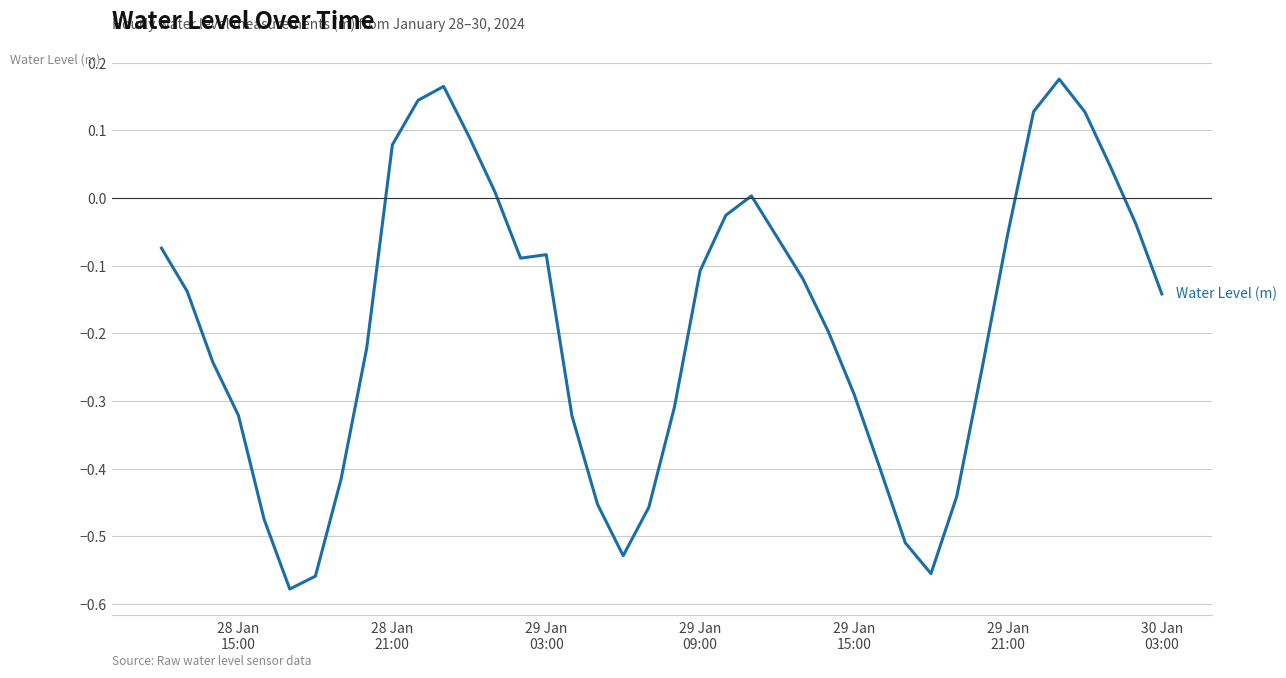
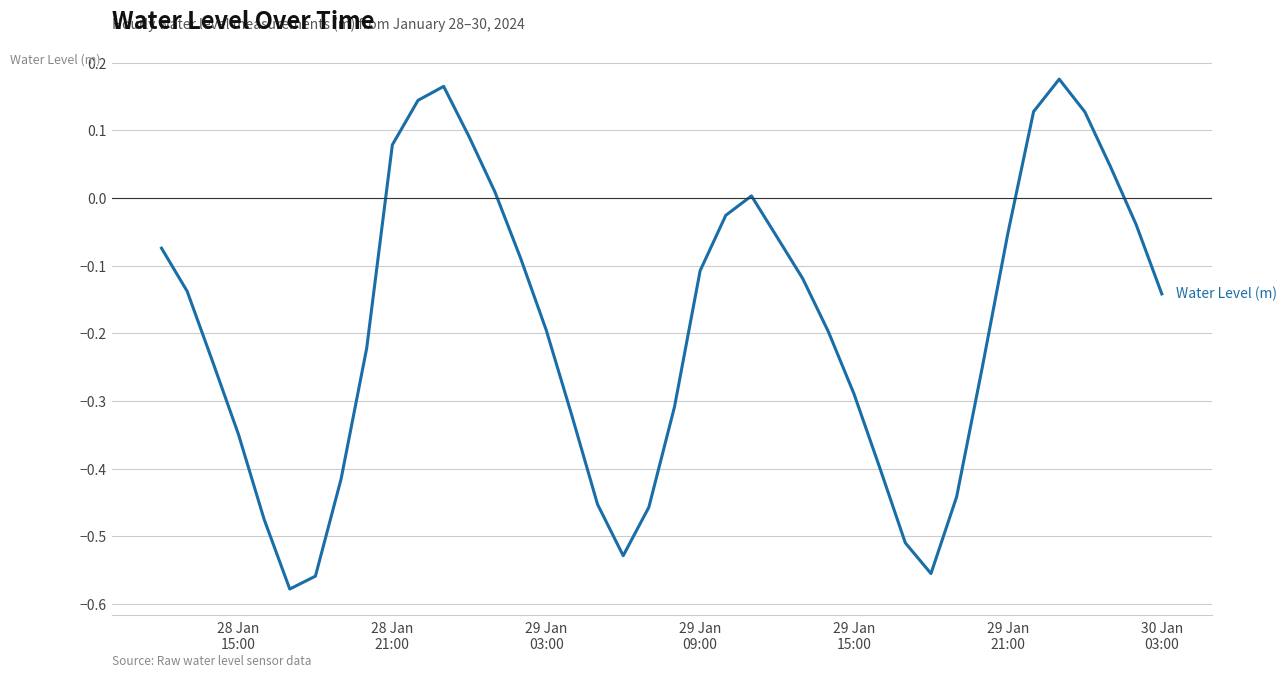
28 Jan 15:00: -0.32 -> -0.35
29 Jan 03:00: -0.08 -> -0.20
